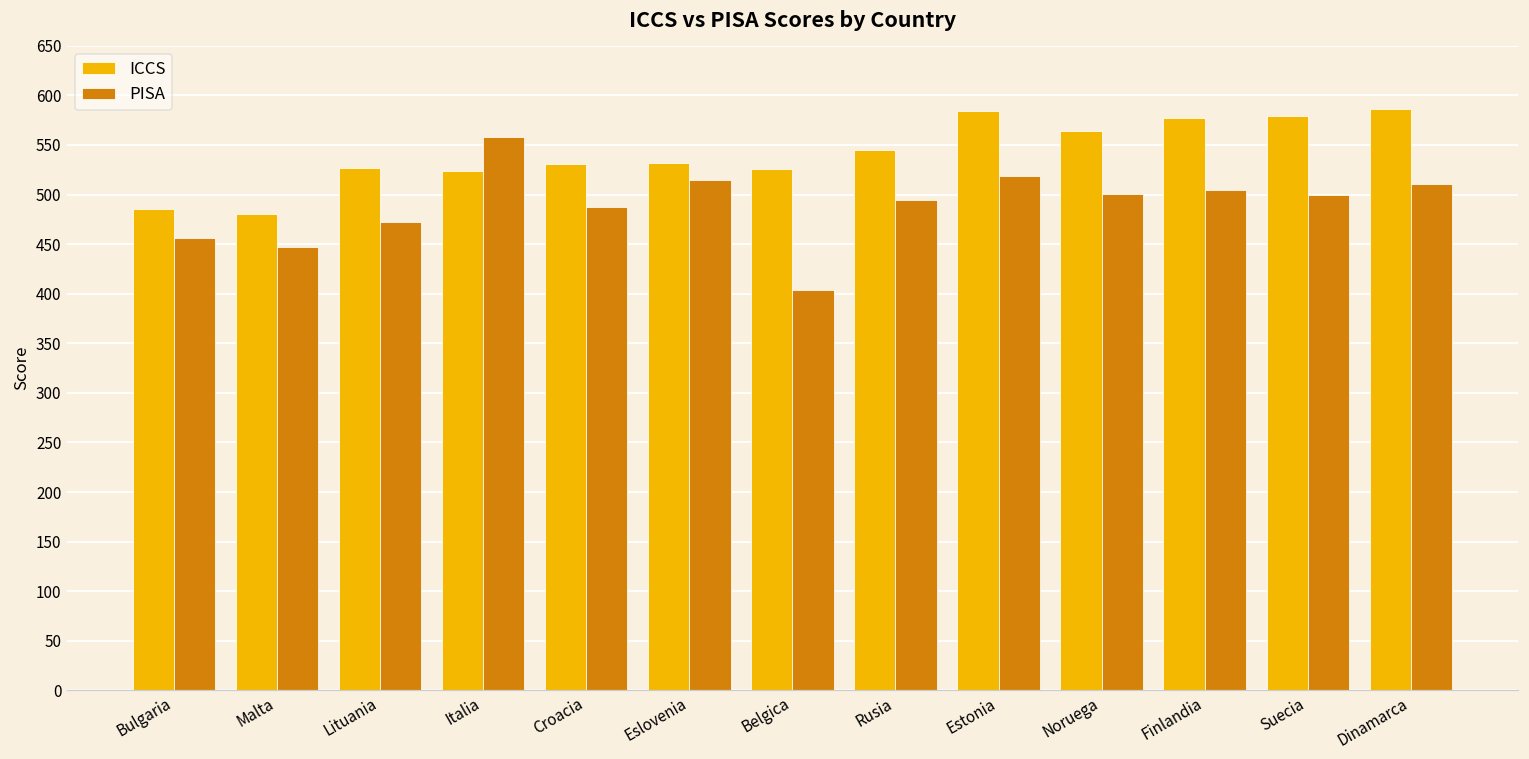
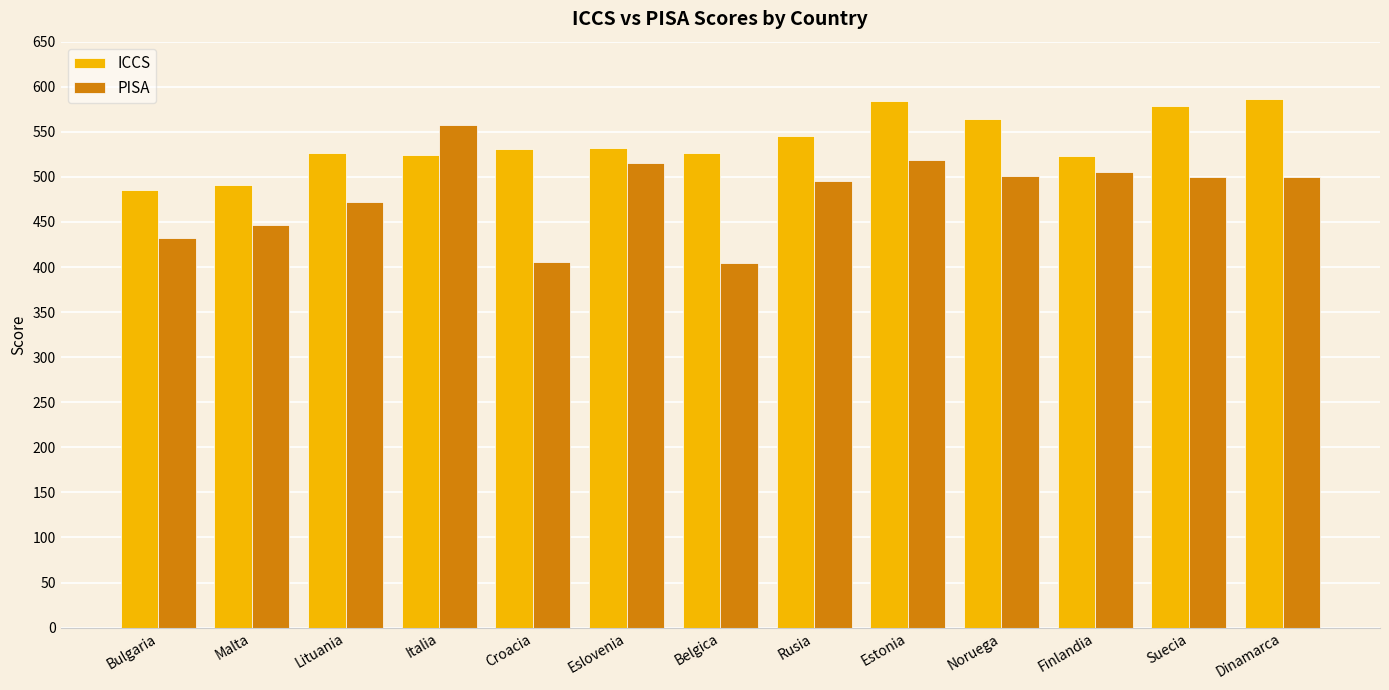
PISA, Bulgaria: 460 -> 430
ICCS, Malta: 480 -> 490
PISA, Croacia: 490 -> 410
ICCS, Finlandia: 580 -> 520
PISA, Dinamarca: 510 -> 500
